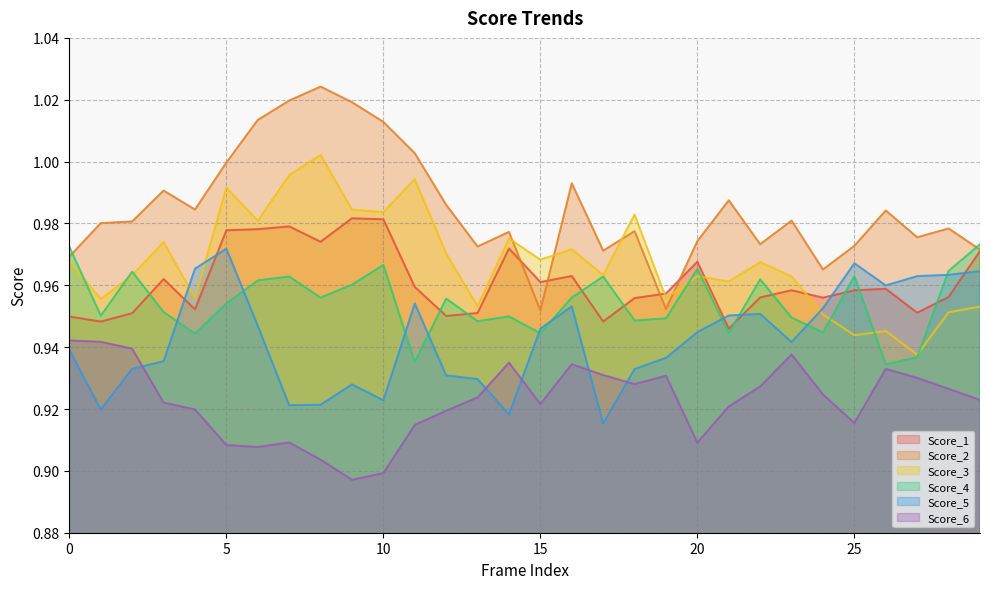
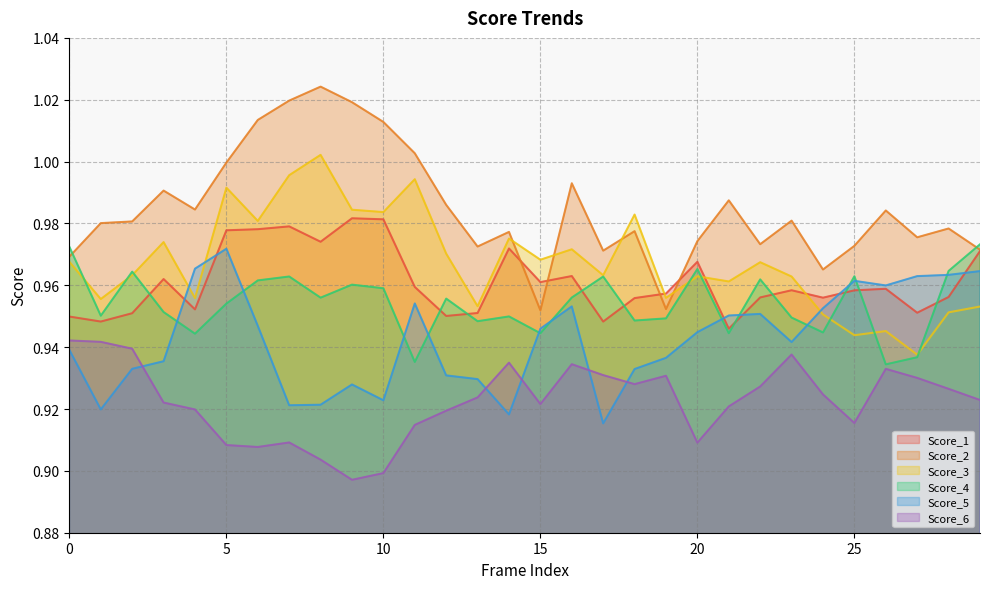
Score_4, 10: 0.967 -> 0.959
Score_5, 25: 0.967 -> 0.961
